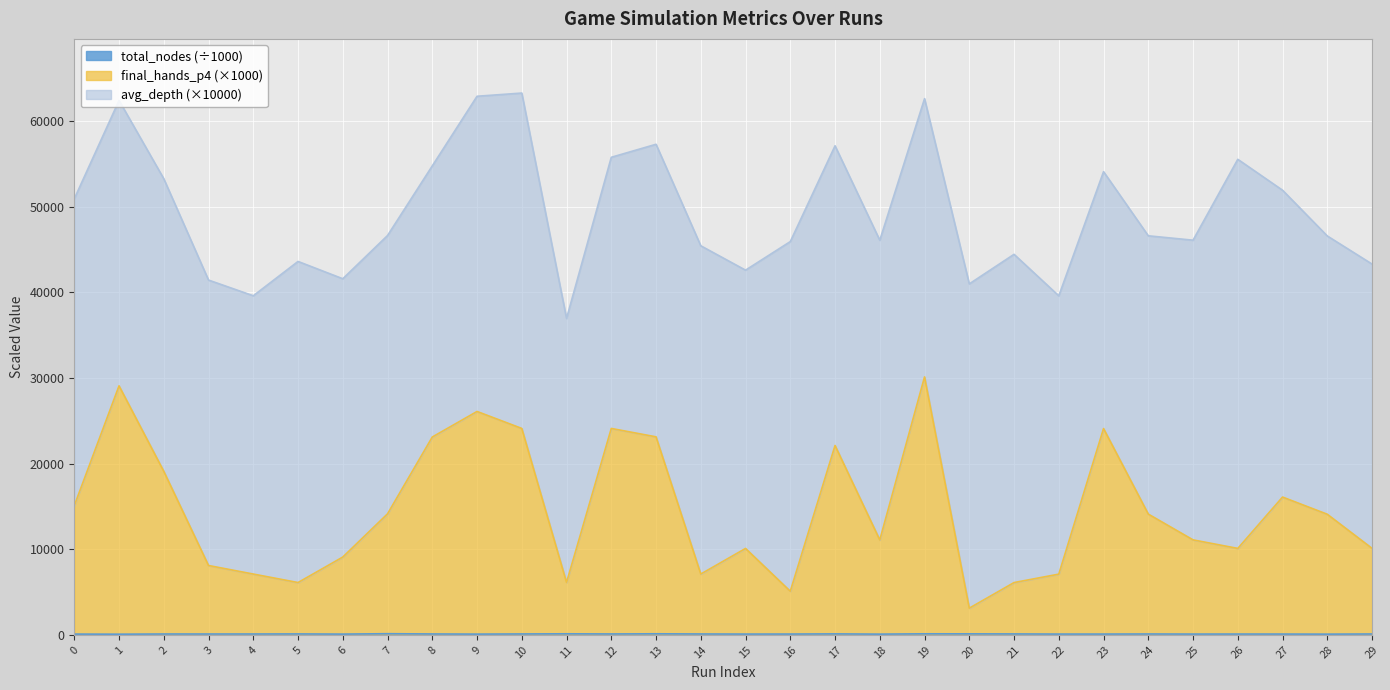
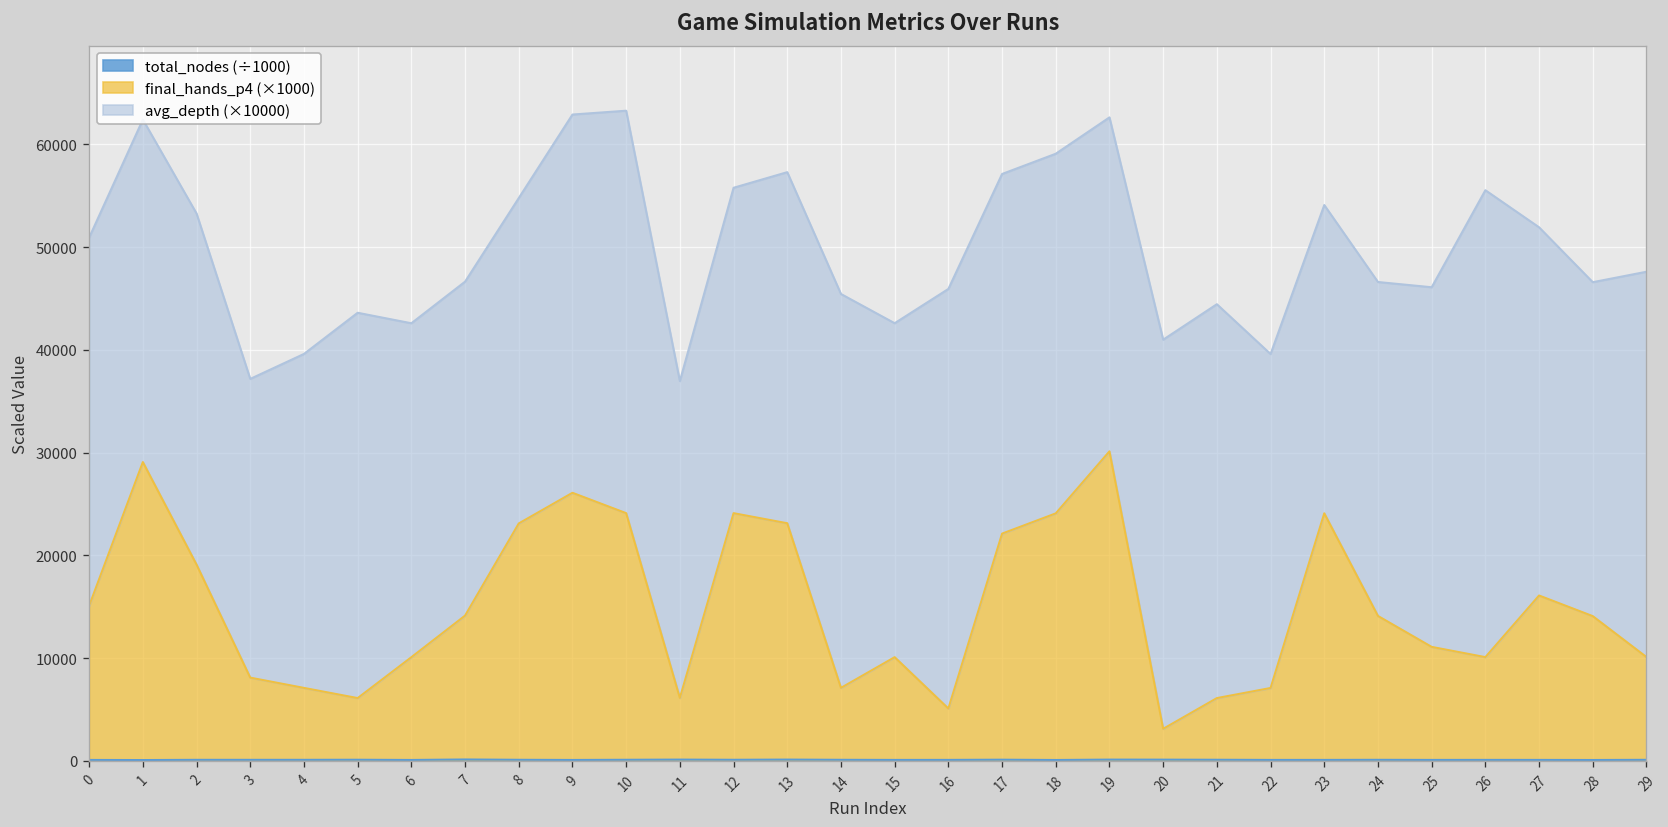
avg_depth (×10000), 3: 33000 -> 29000
final_hands_p4 (×1000), 6: 9000 -> 10000
final_hands_p4 (×1000), 18: 11000 -> 24000
avg_depth (×10000), 29: 33000 -> 38000
